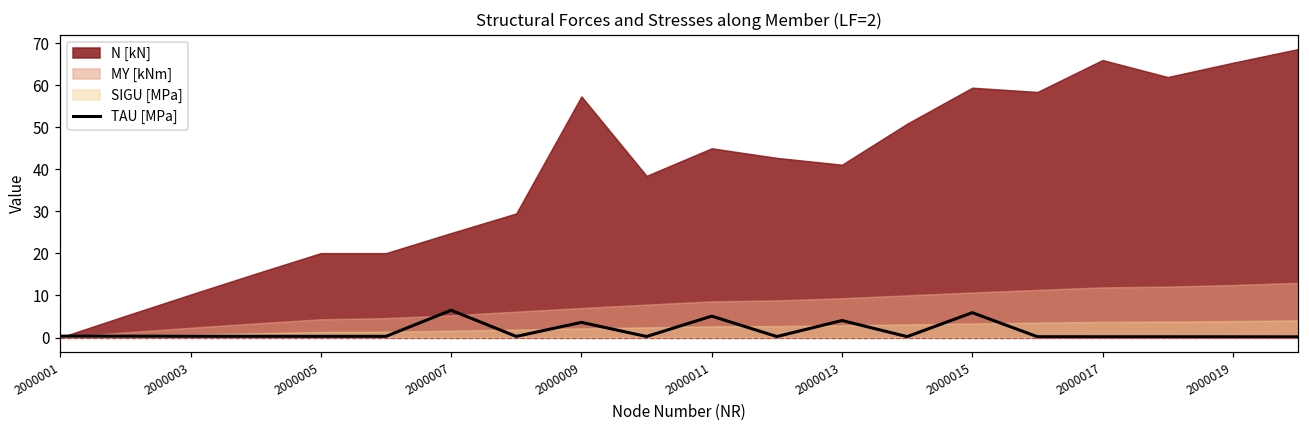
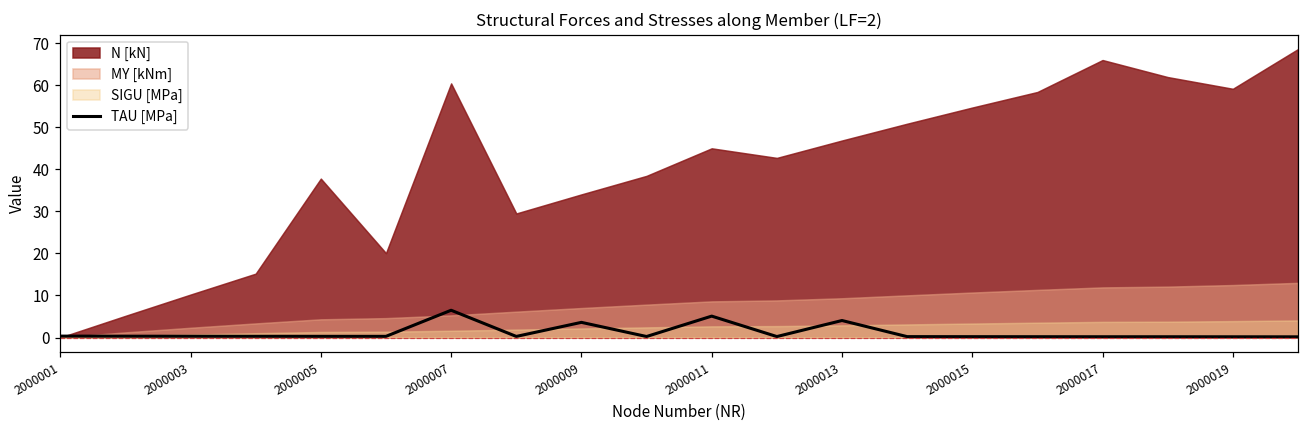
N [kN], 2000005: 20 -> 38
N [kN], 2000007: 25 -> 60
N [kN], 2000009: 57 -> 34
N [kN], 2000013: 41 -> 47
TAU [MPa], 2000015: 6 -> 0
N [kN], 2000015: 59 -> 55
N [kN], 2000019: 65 -> 59
